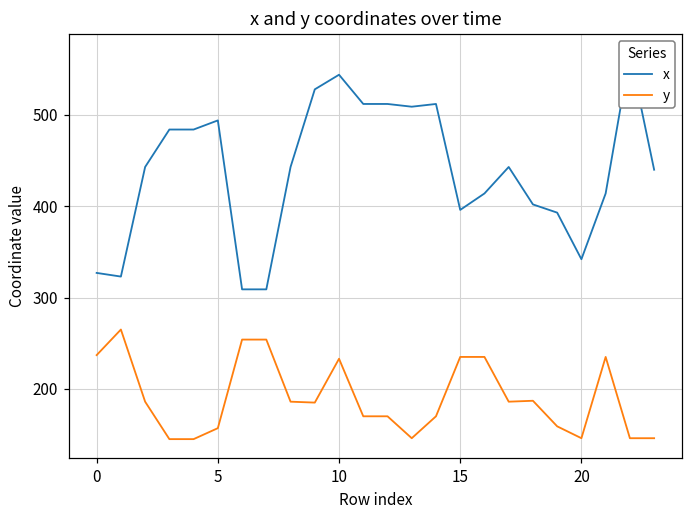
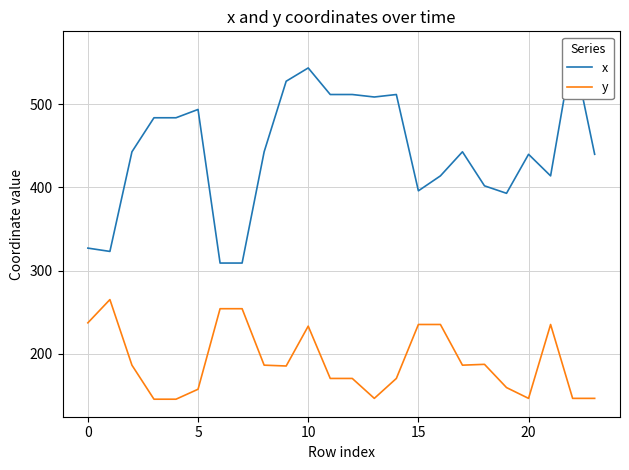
x, 20: 340 -> 440
